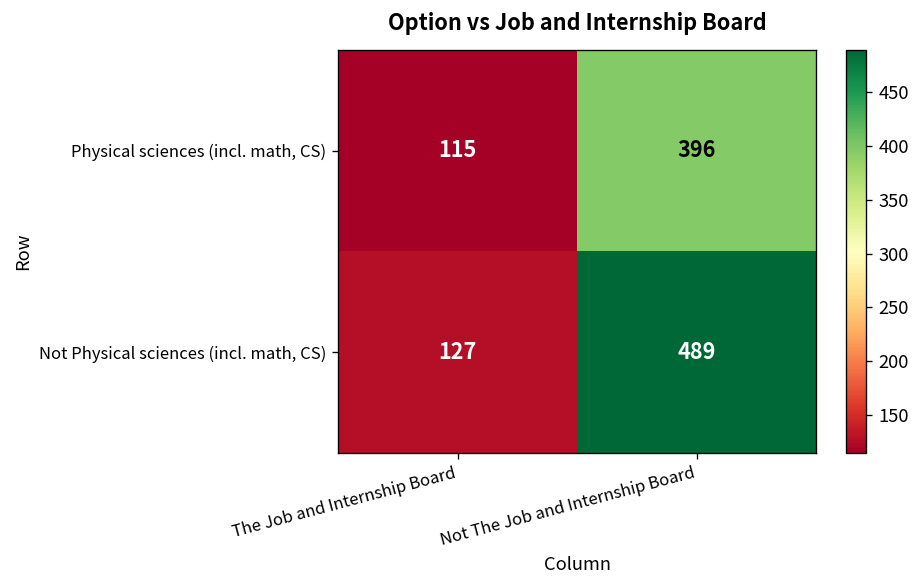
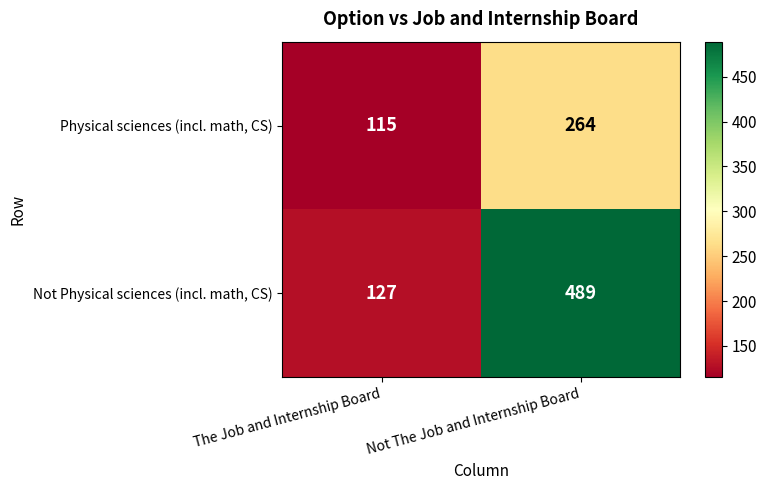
Physical sciences (incl. math, CS), Not The Job and Internship Board: 396 -> 264
